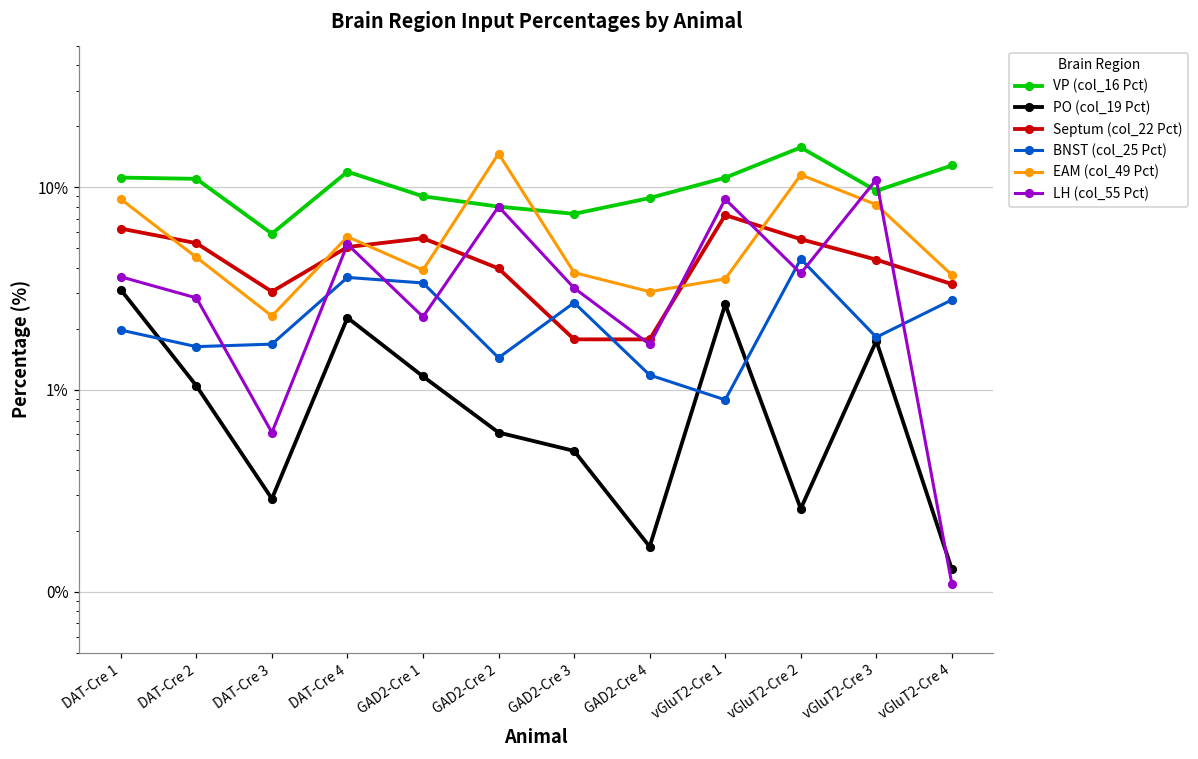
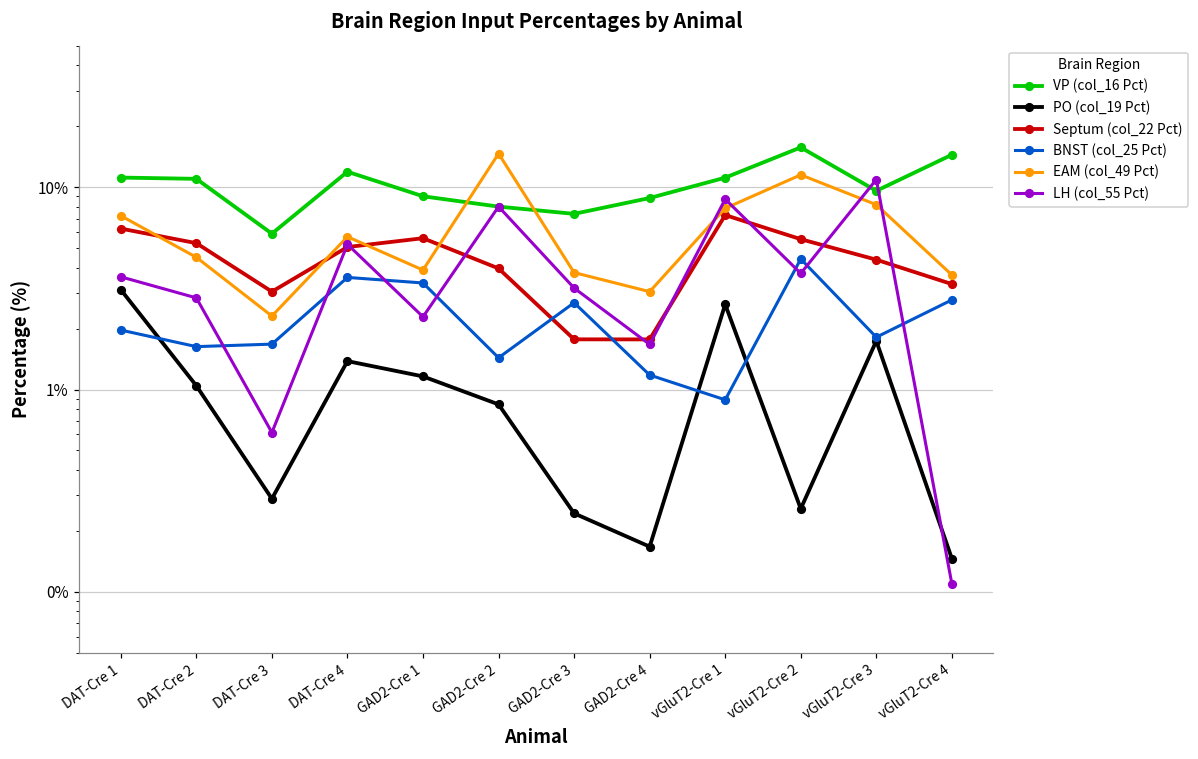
EAM (col_49 Pct), DAT-Cre 1: 9% -> 7.2%
PO (col_19 Pct), DAT-Cre 4: 2.3% -> 1.4%
PO (col_19 Pct), GAD2-Cre 2: 0.61% -> 0.8%
PO (col_19 Pct), GAD2-Cre 3: 0.50% -> 0.24%
EAM (col_49 Pct), vGluT2-Cre 1: 3.5% -> 7.9%
VP (col_16 Pct), vGluT2-Cre 4: 13% -> 14%
PO (col_19 Pct), vGluT2-Cre 4: 0.13% -> 0.15%
